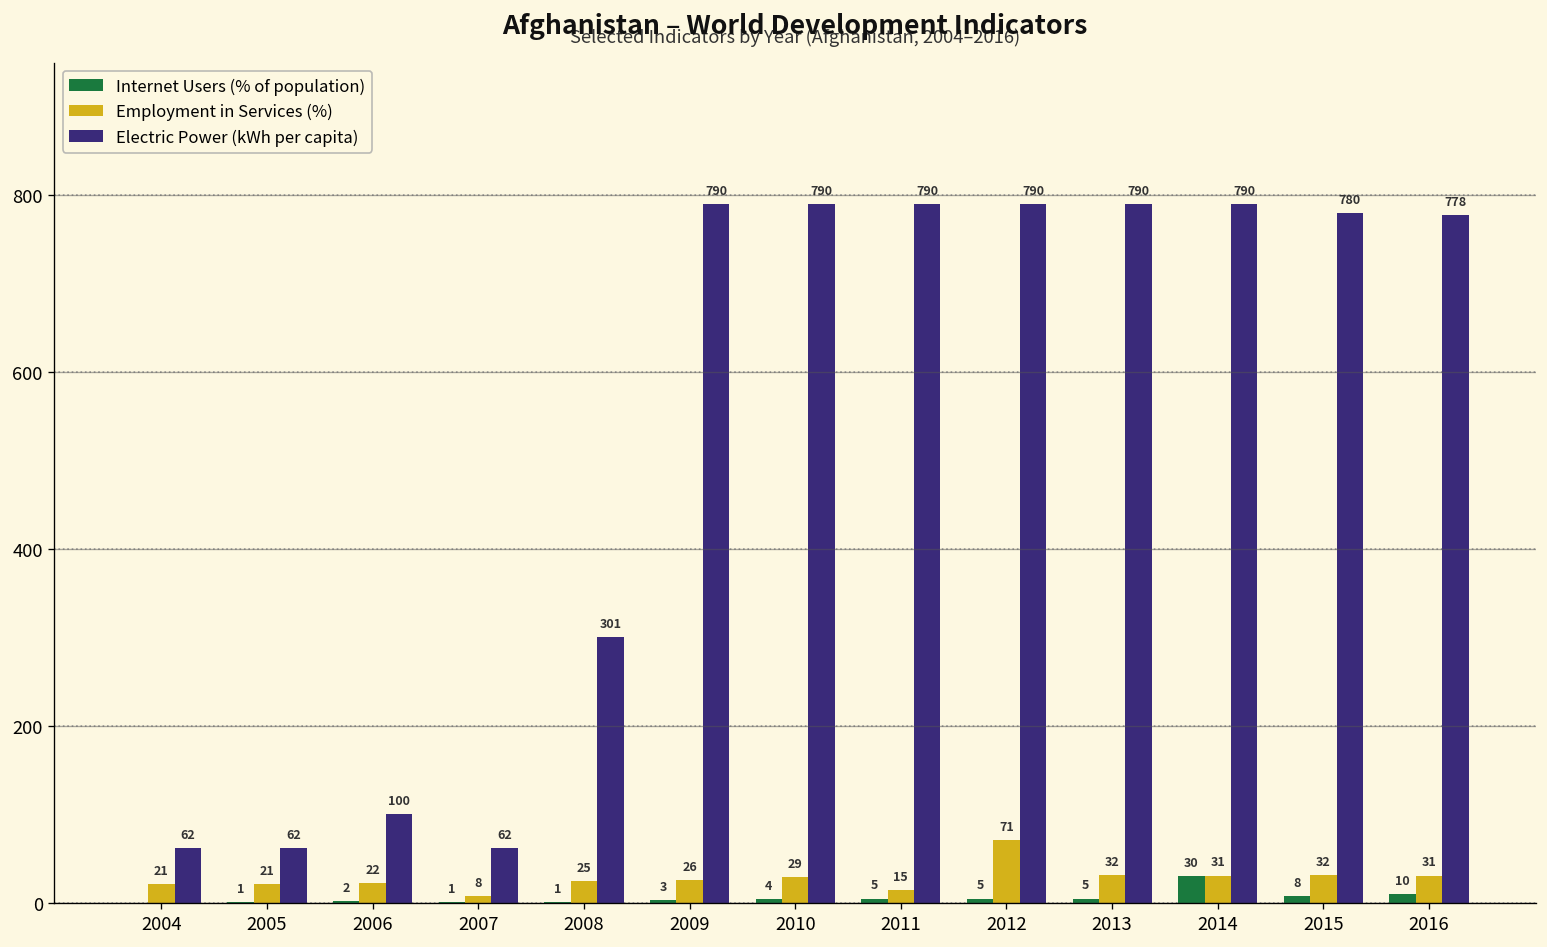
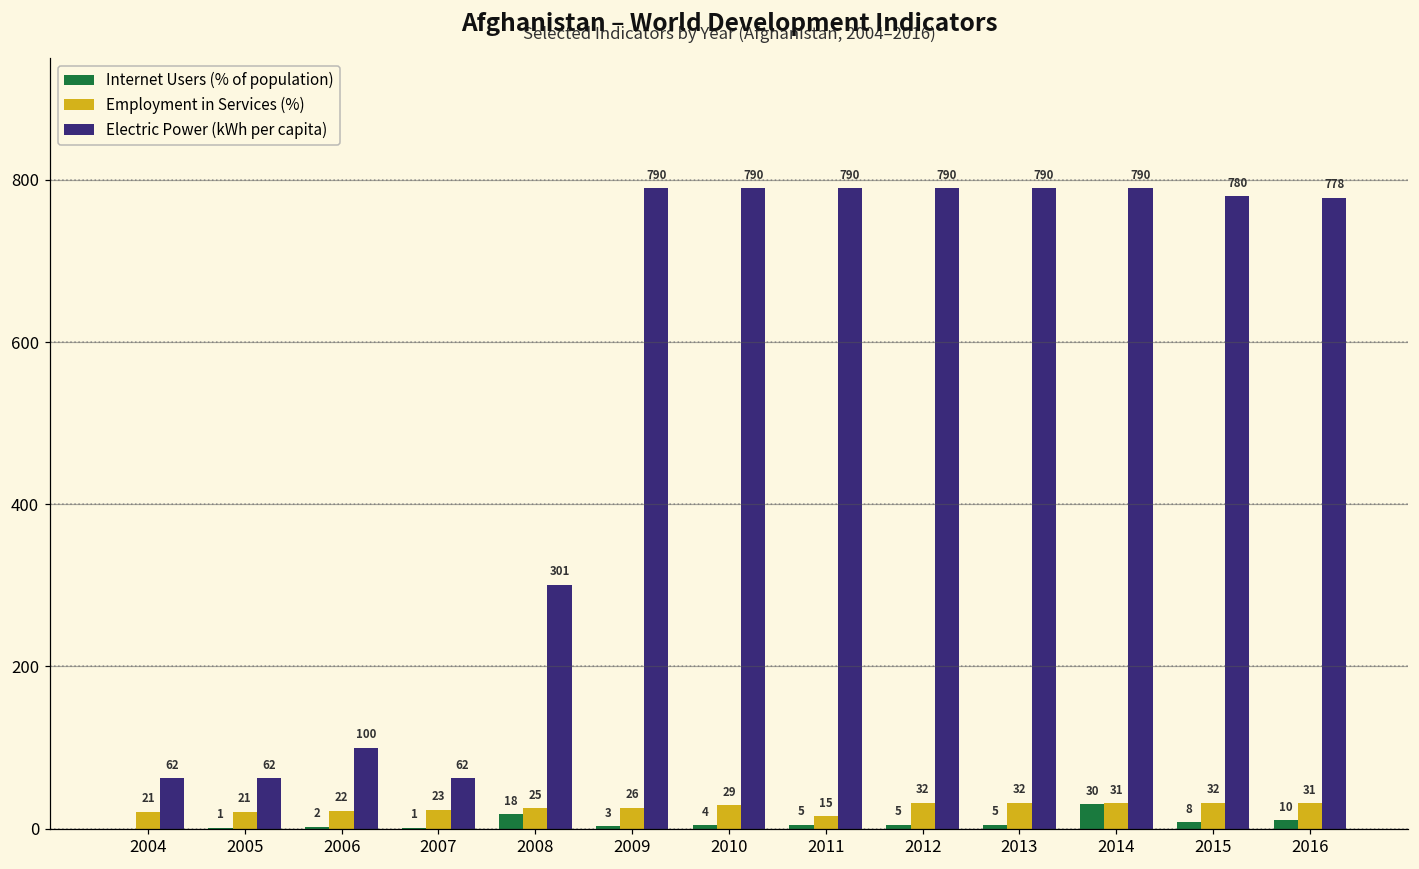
Employment in Services (%), 2007: 8 -> 23
Internet Users (% of population), 2008: 1 -> 18
Employment in Services (%), 2012: 71 -> 32
